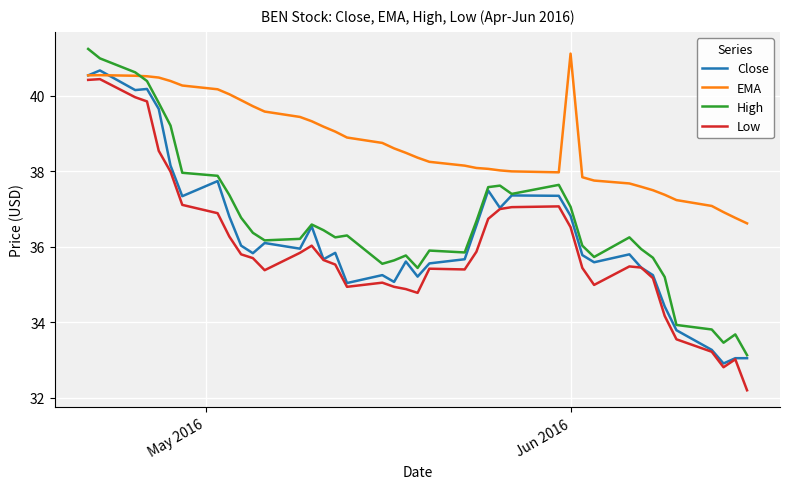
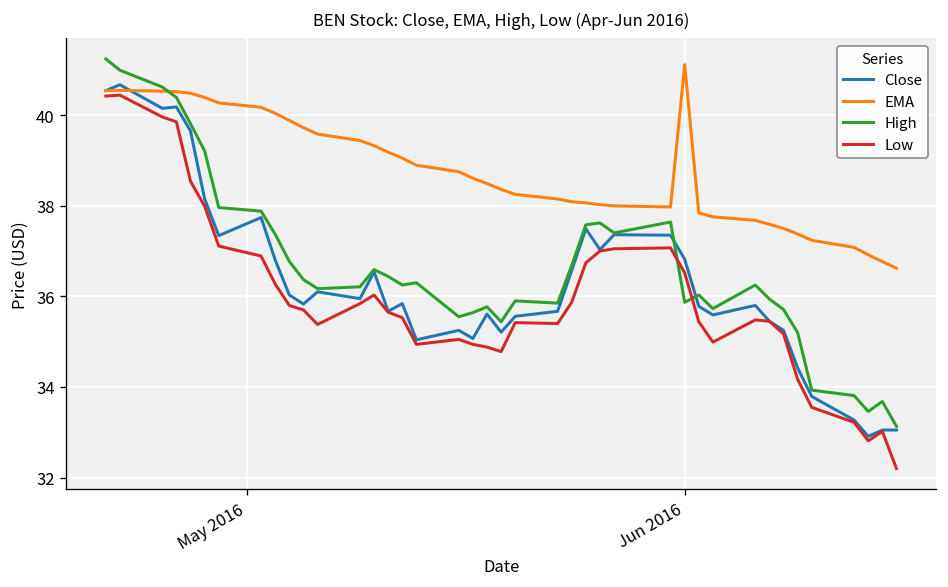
High, Jun 2016: 37.1 -> 35.9
